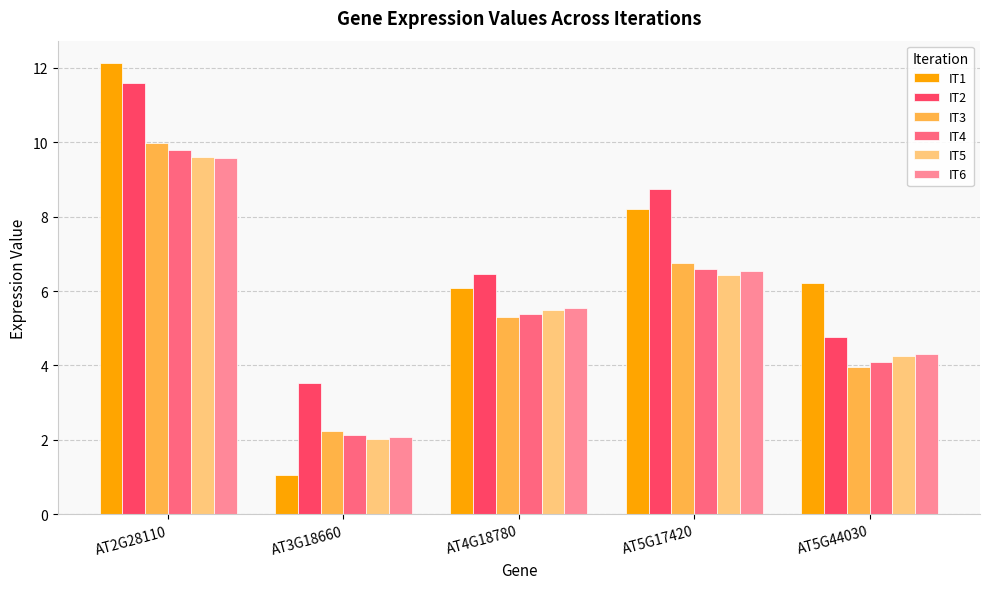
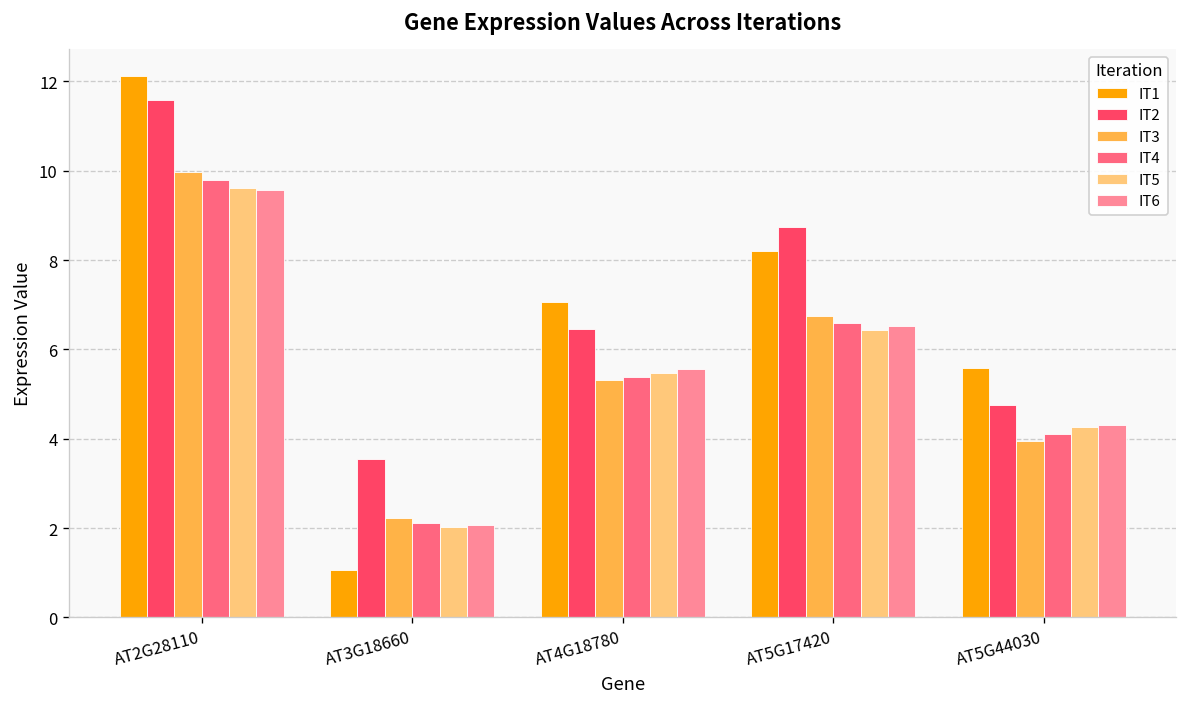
IT1, AT4G18780: 6.1 -> 7.1
IT1, AT5G44030: 6.2 -> 5.6
